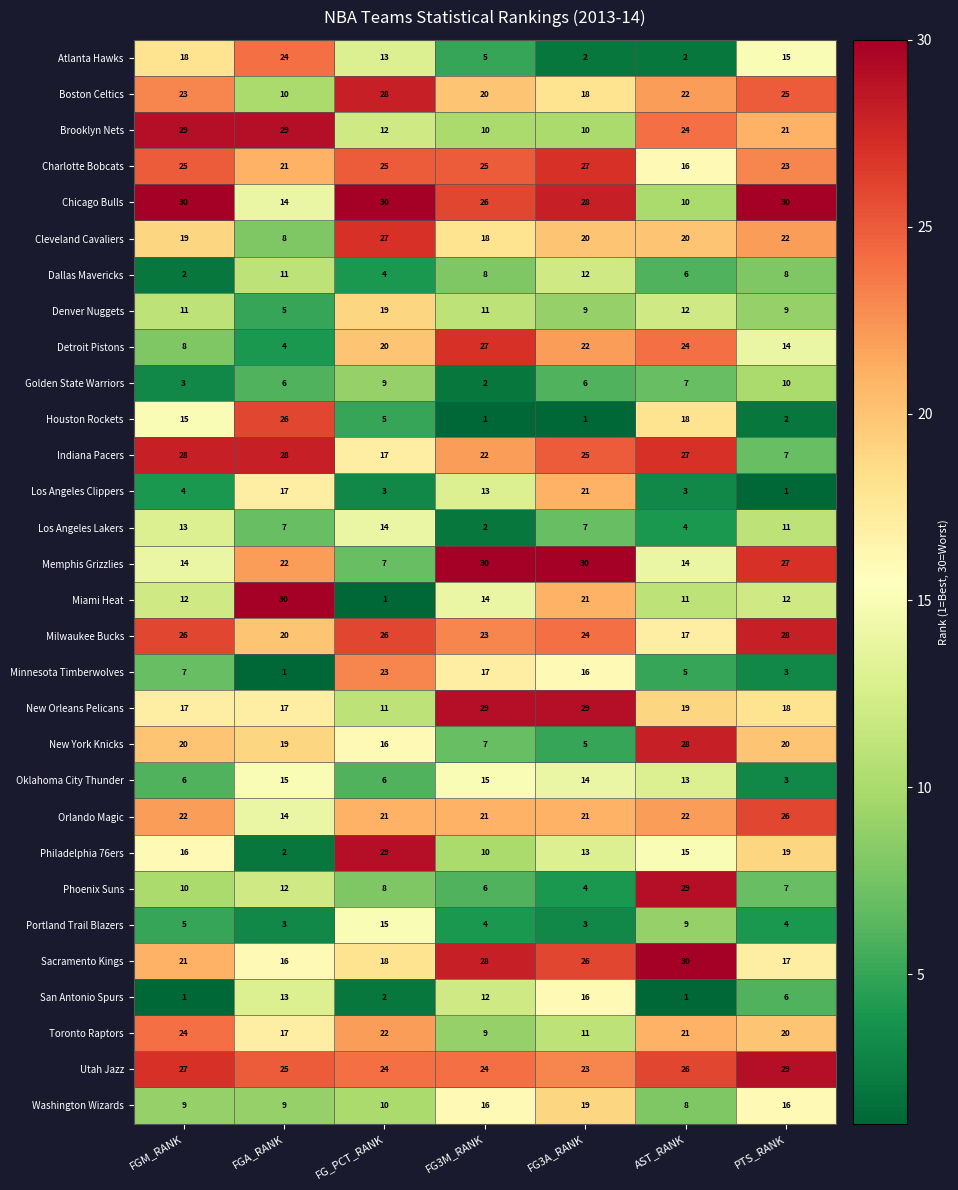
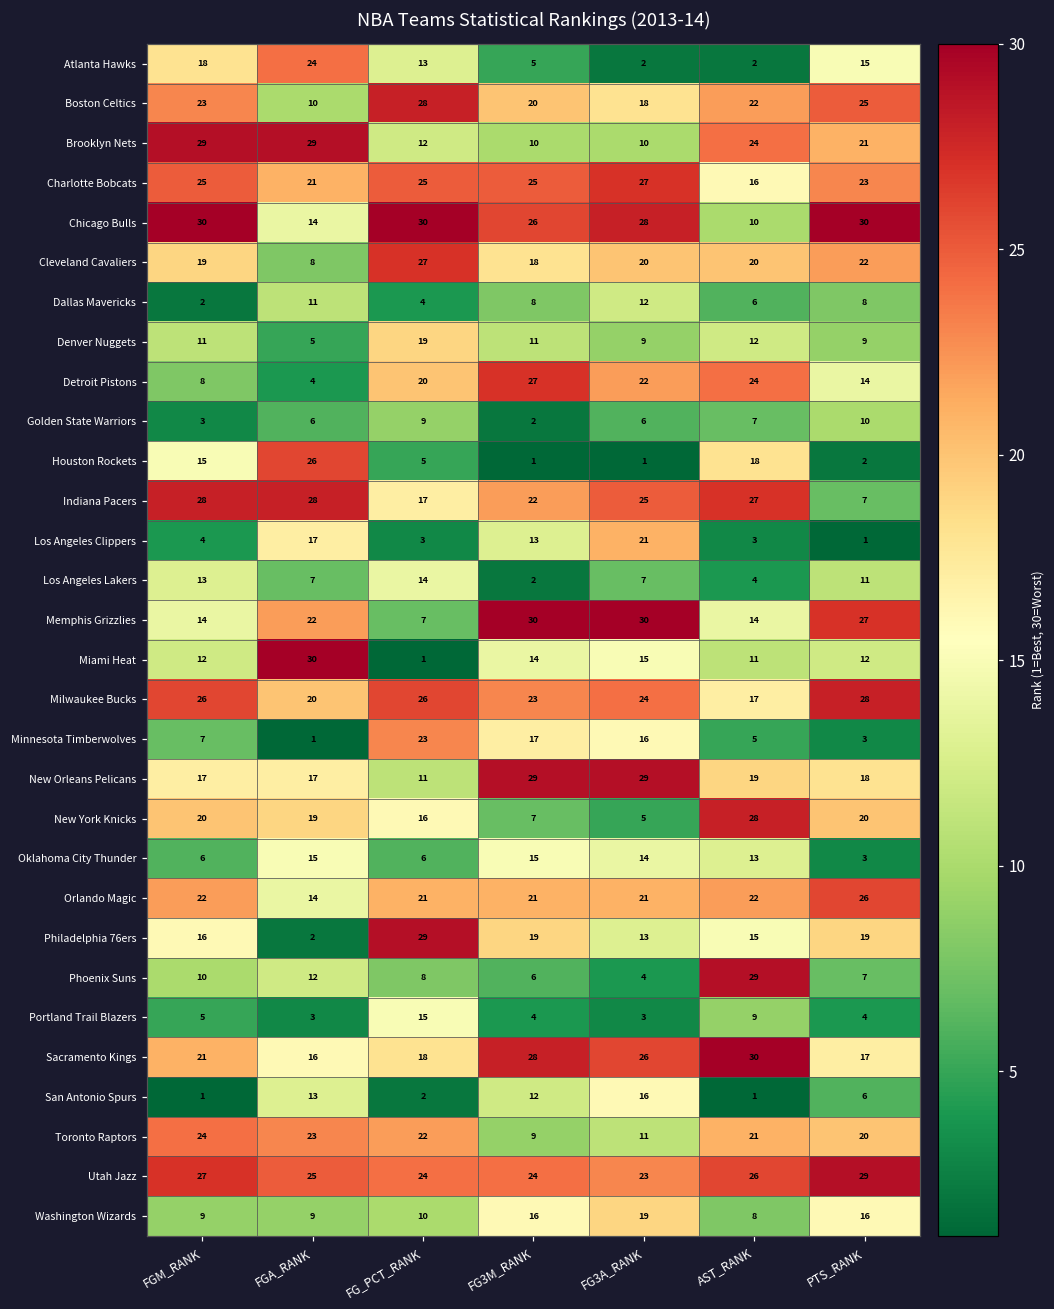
Miami Heat, FG3A_RANK: 21 -> 15
Philadelphia 76ers, FG3M_RANK: 10 -> 19
Toronto Raptors, FGA_RANK: 17 -> 23
